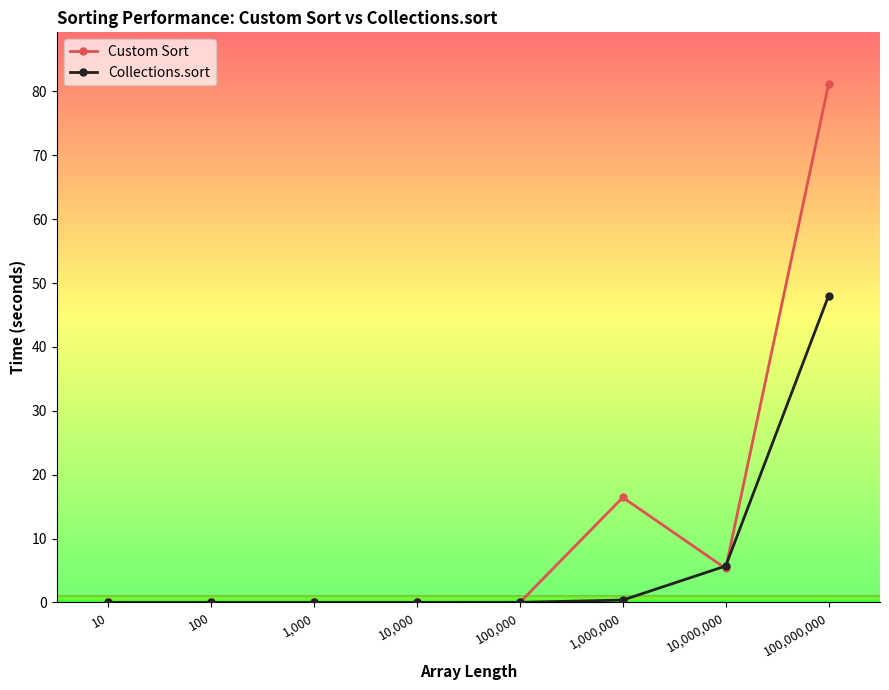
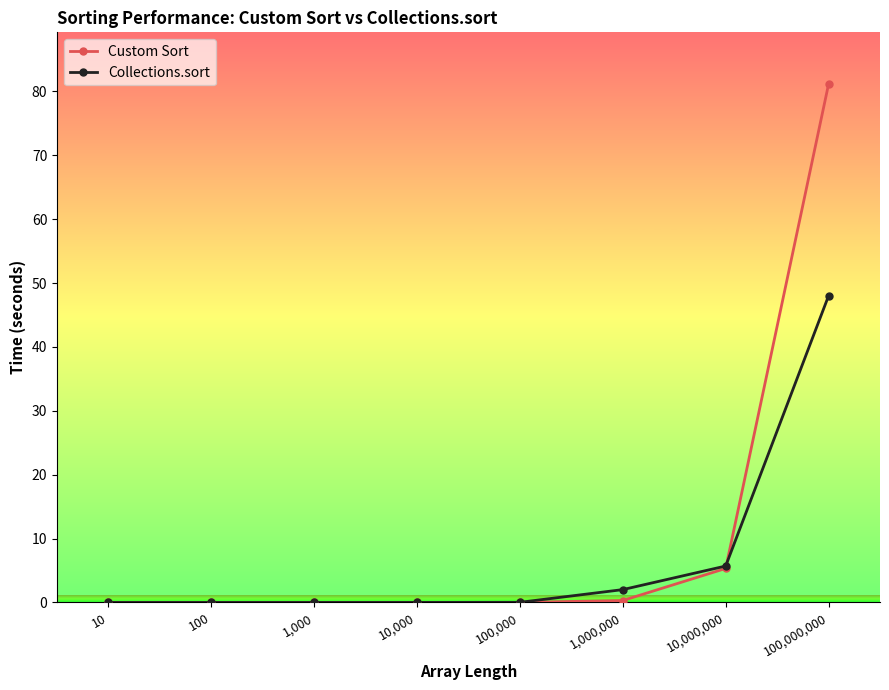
Custom Sort, 1,000,000: 16 -> 0
Collections.sort, 1,000,000: 0 -> 2
